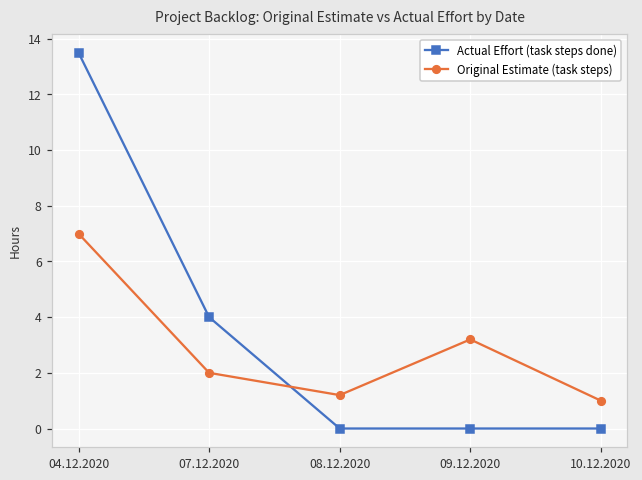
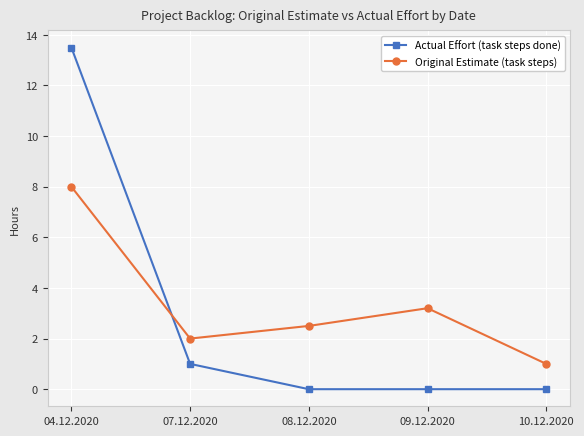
Original Estimate (task steps), 04.12.2020: 7 -> 8
Actual Effort (task steps done), 07.12.2020: 4 -> 1
Original Estimate (task steps), 08.12.2020: 1.2 -> 2.5
